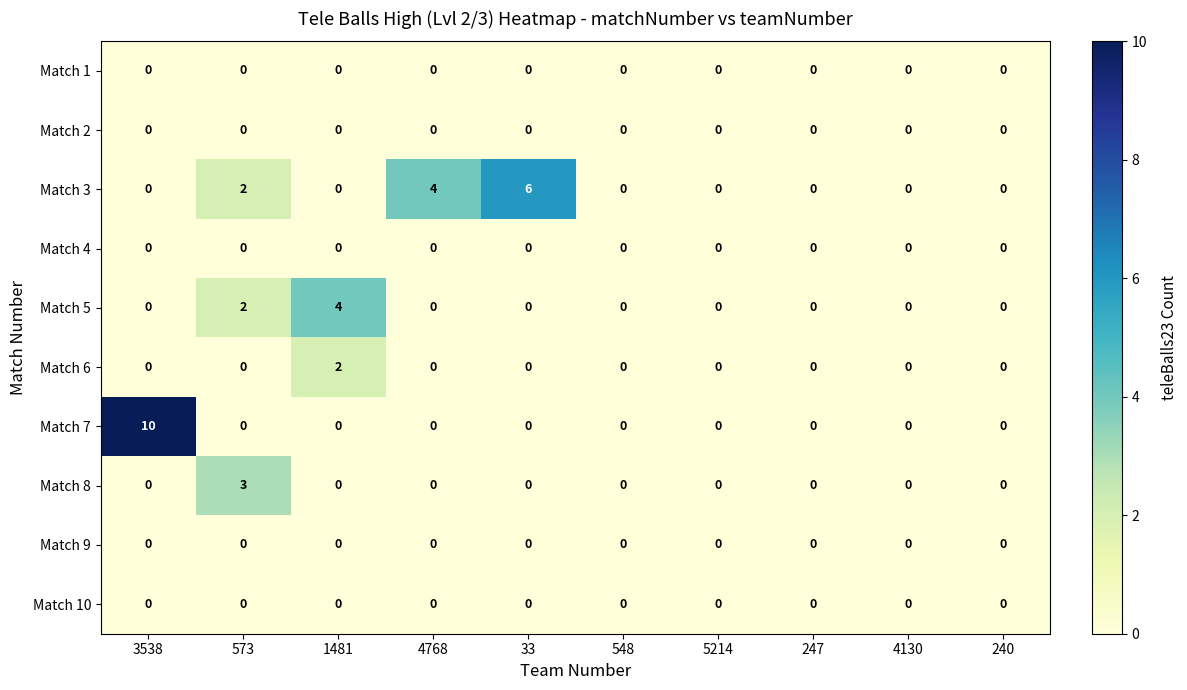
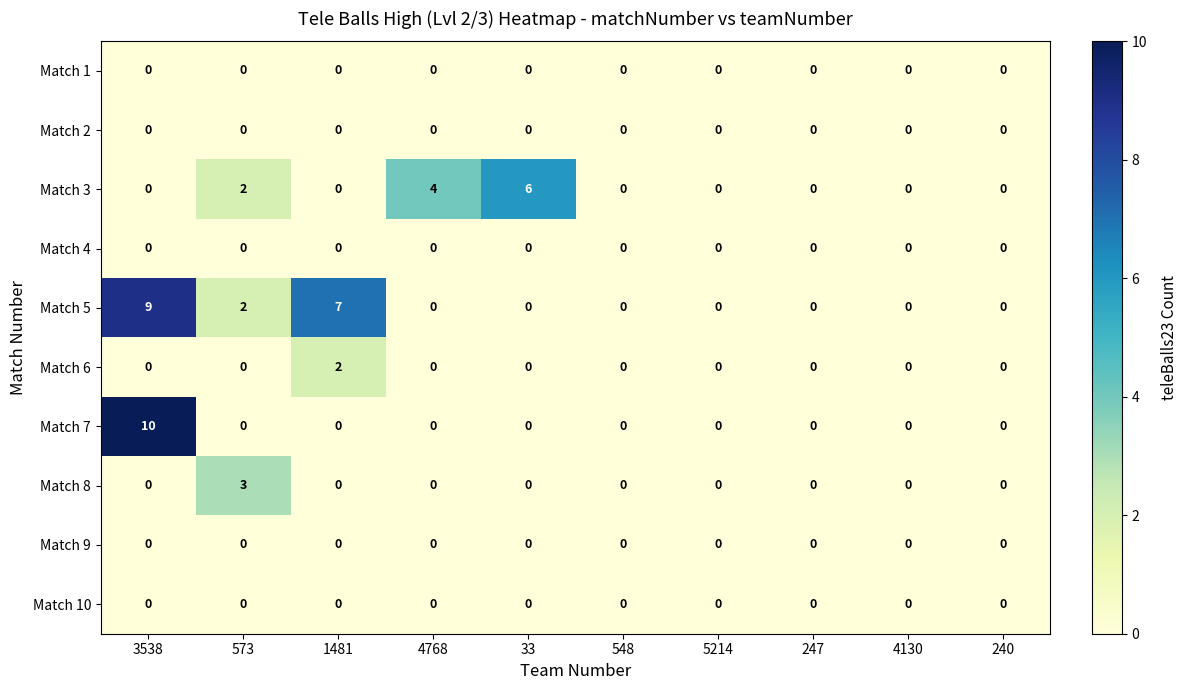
Match 5, 3538: 0 -> 9
Match 5, 1481: 4 -> 7
